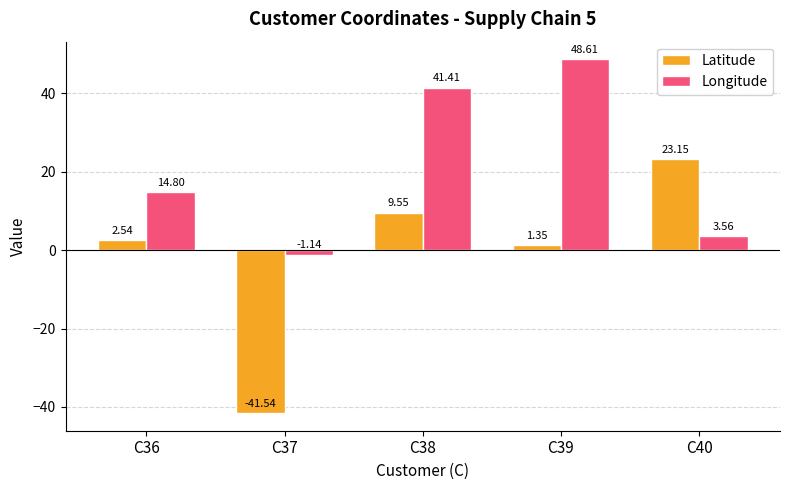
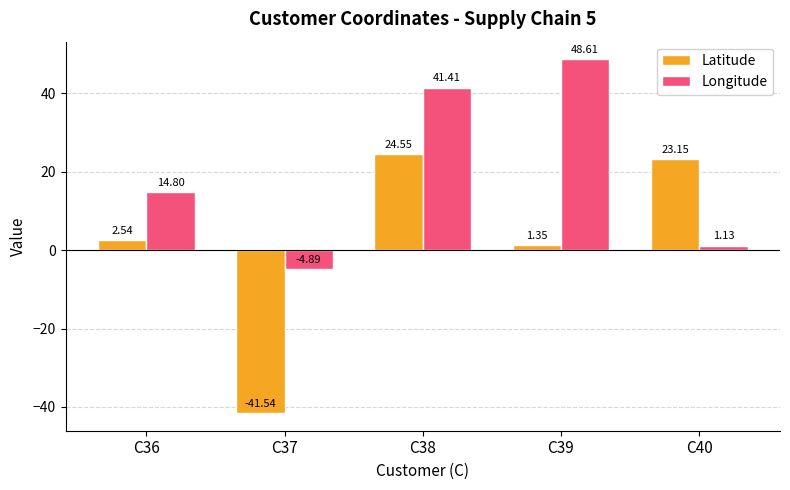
Longitude, C37: -1.14 -> -4.89
Latitude, C38: 9.55 -> 24.55
Longitude, C40: 3.56 -> 1.13
